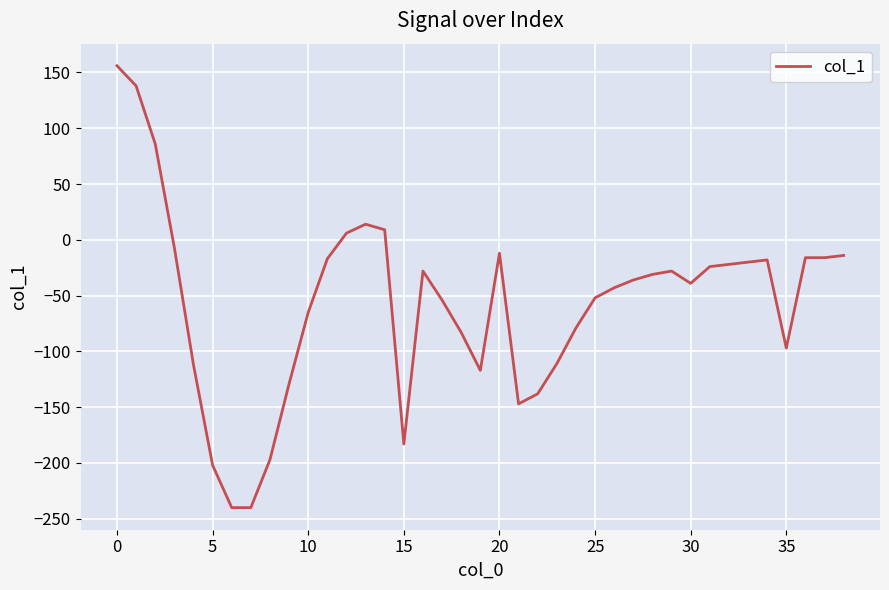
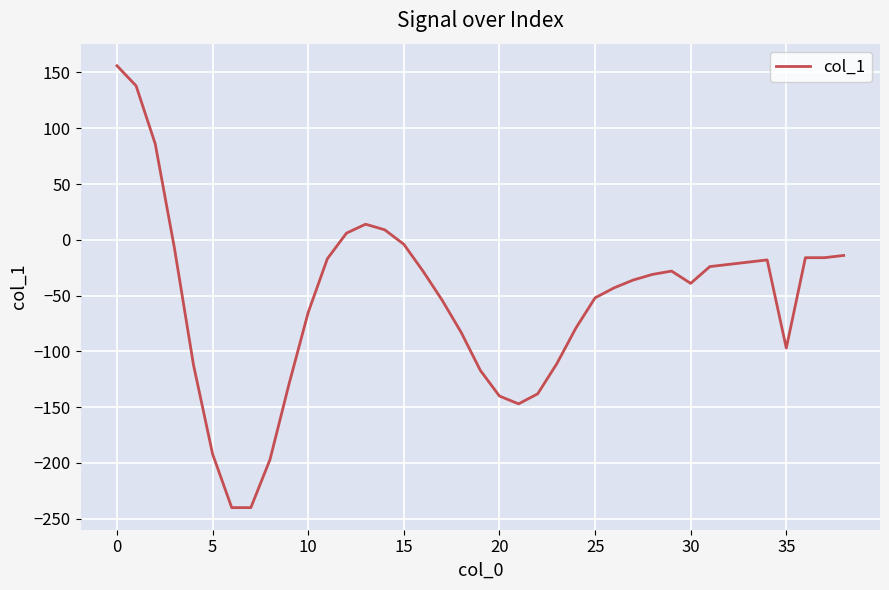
5: -202 -> -192
15: -183 -> -4
20: -12 -> -140
